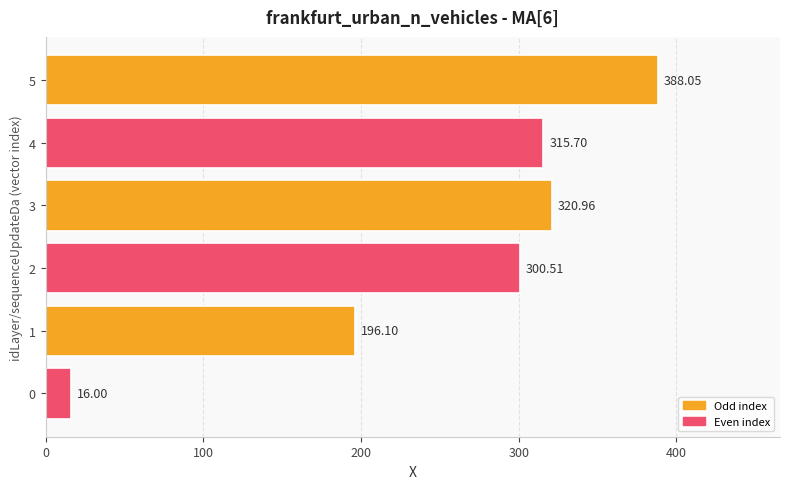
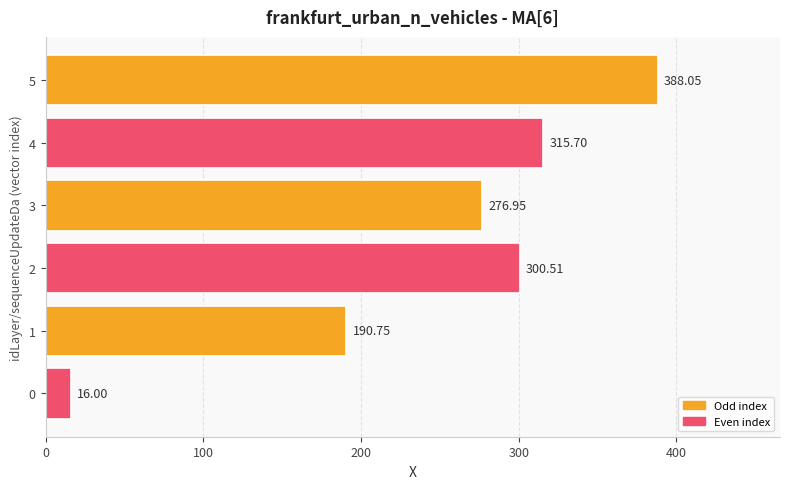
3: 320.96 -> 276.95
1: 196.10 -> 190.75
